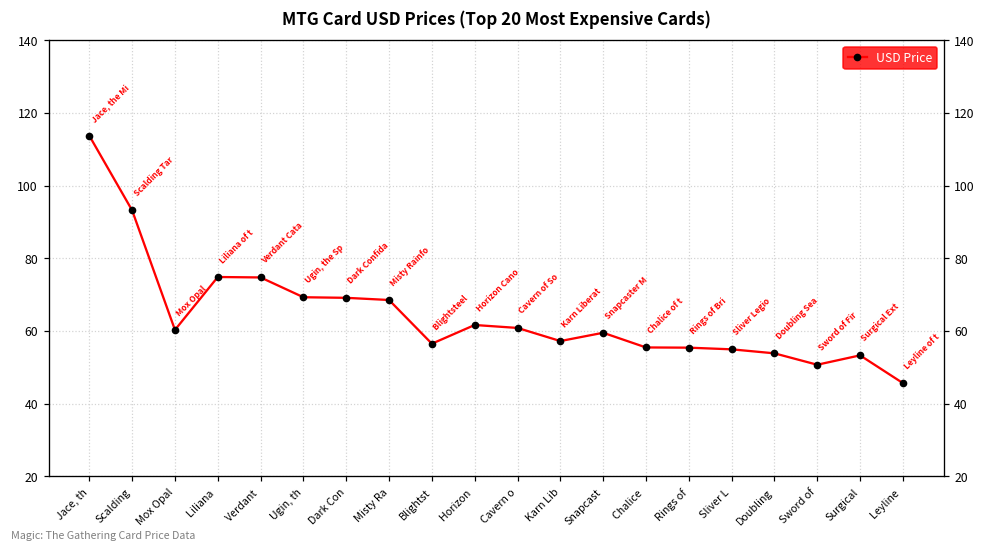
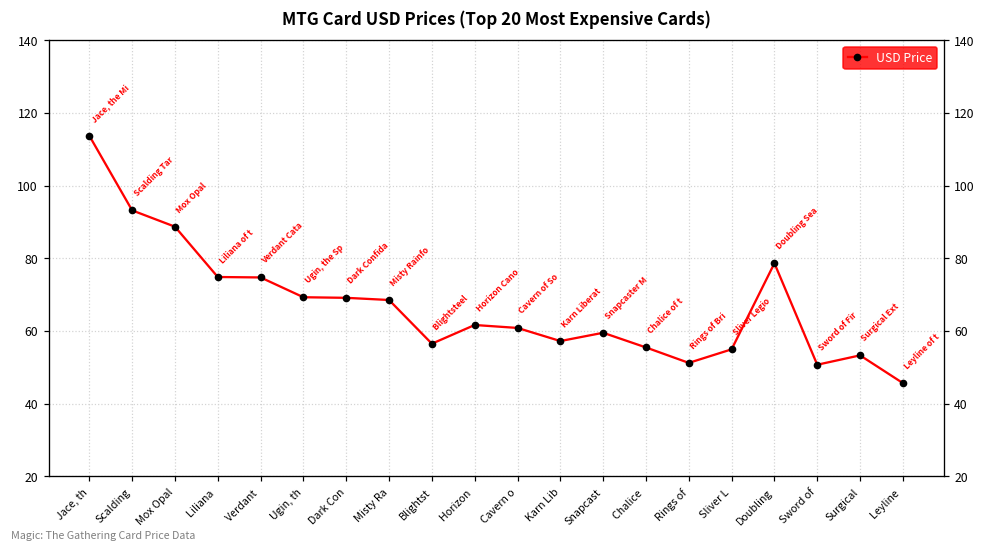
Mox Opal: 60 -> 89
Rings of: 55 -> 51
Doubling: 54 -> 79
